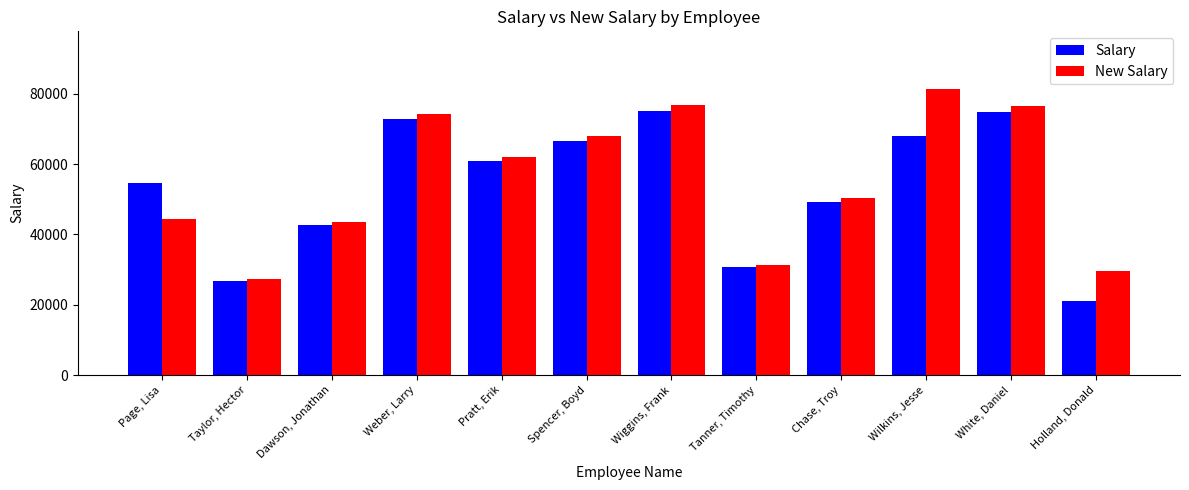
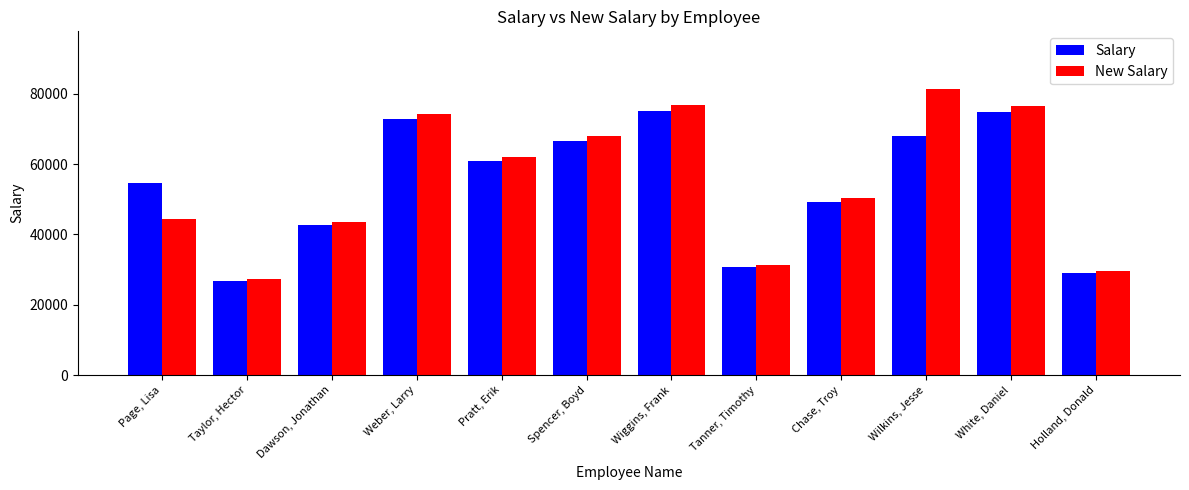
Salary, Holland, Donald: 21000 -> 29000
